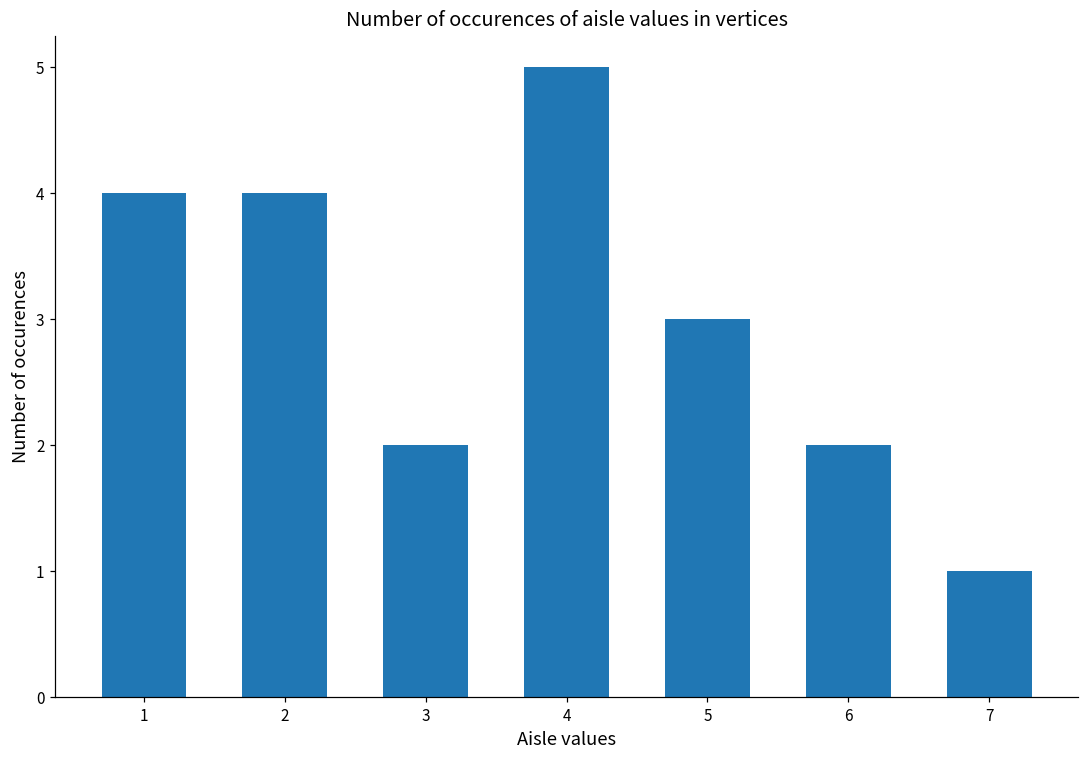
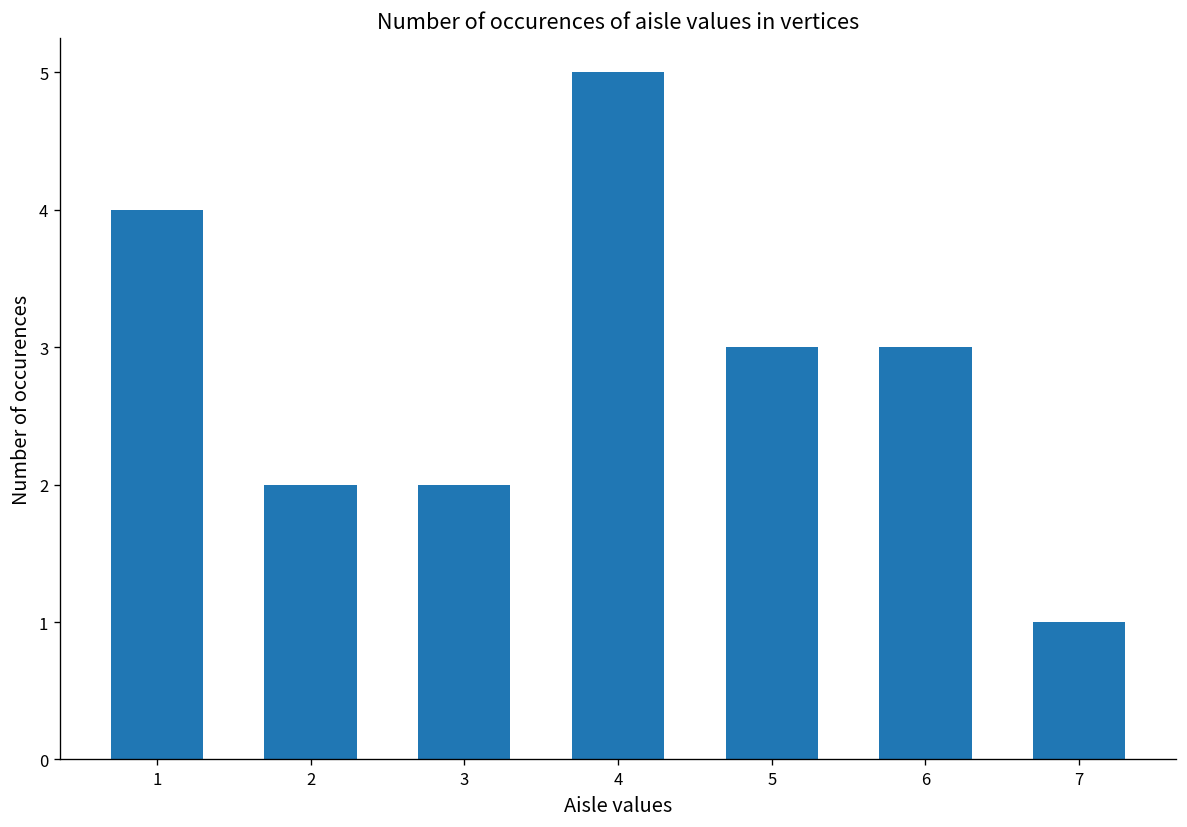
2: 4 -> 2
6: 2 -> 3
